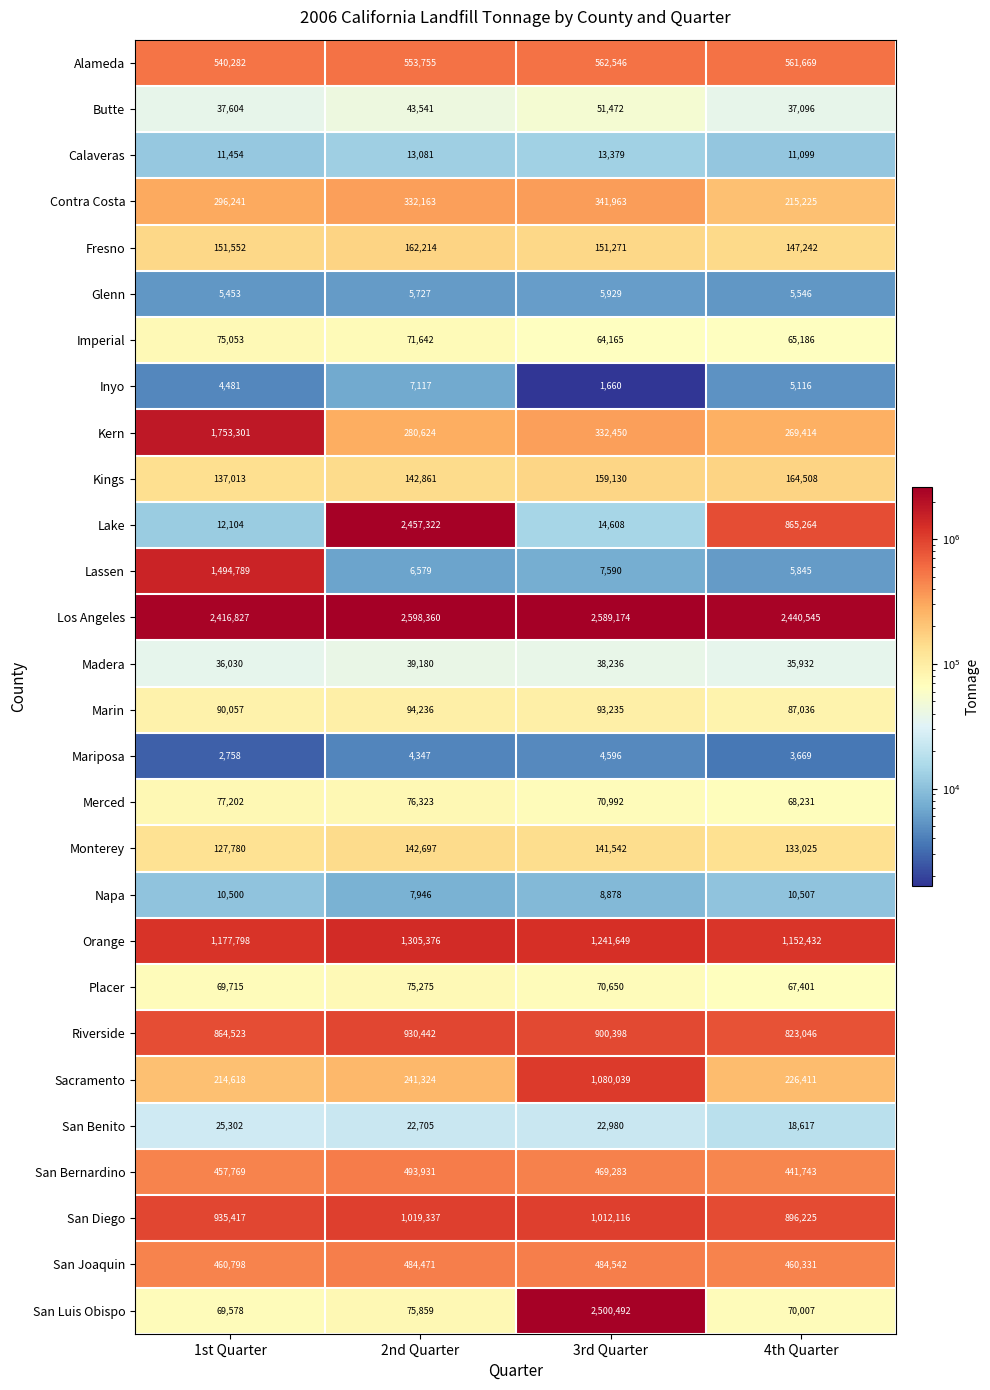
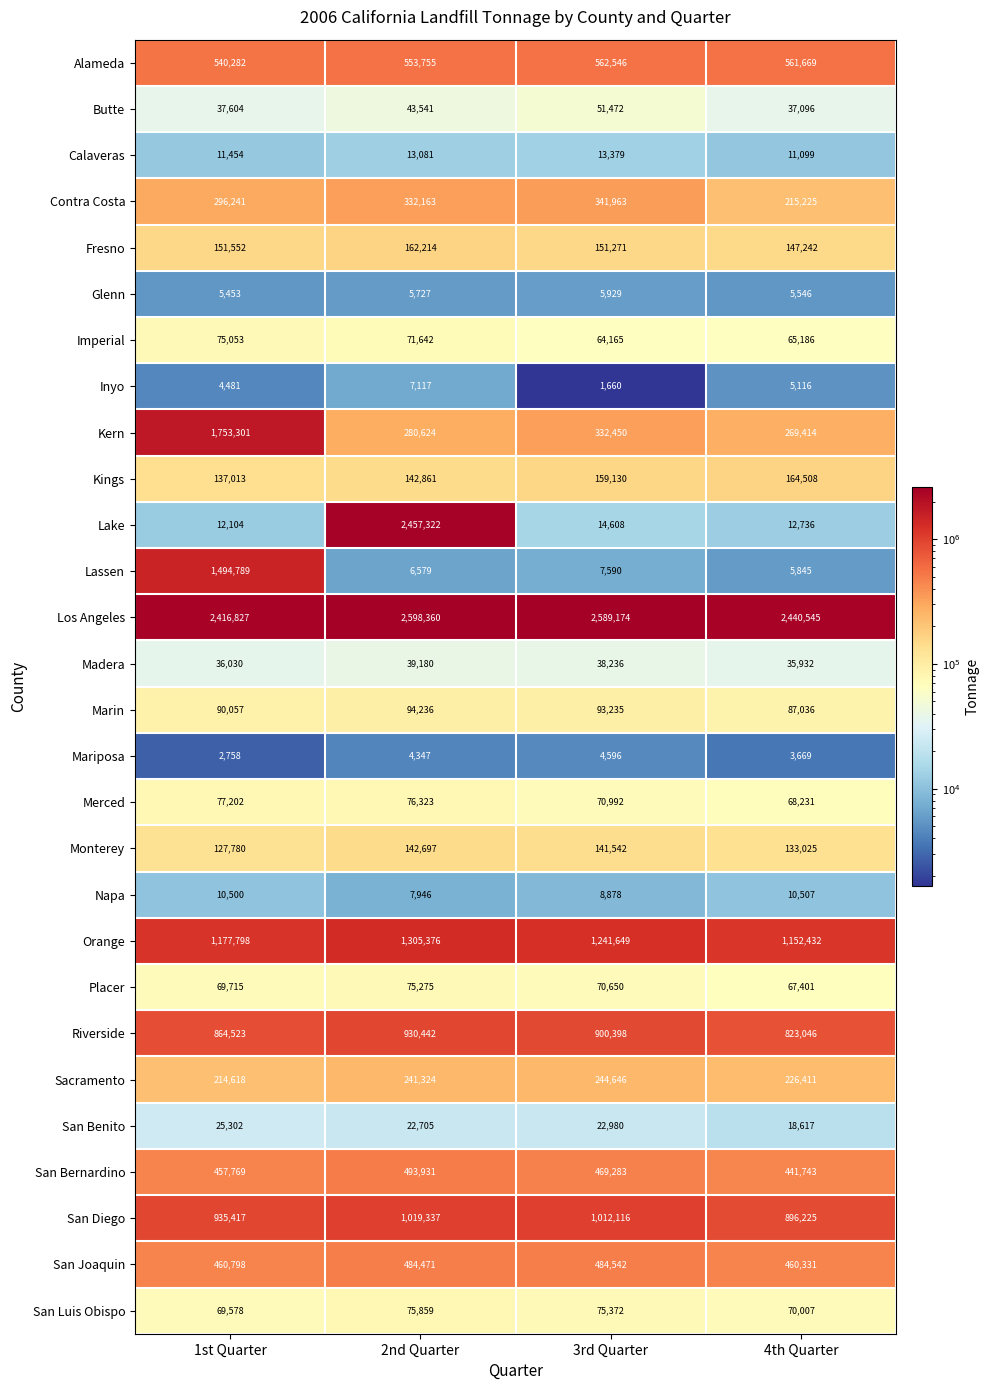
Lake, 4th Quarter: 865,264 -> 12,736
Sacramento, 3rd Quarter: 1,080,039 -> 244,646
San Luis Obispo, 3rd Quarter: 2,500,492 -> 75,372
